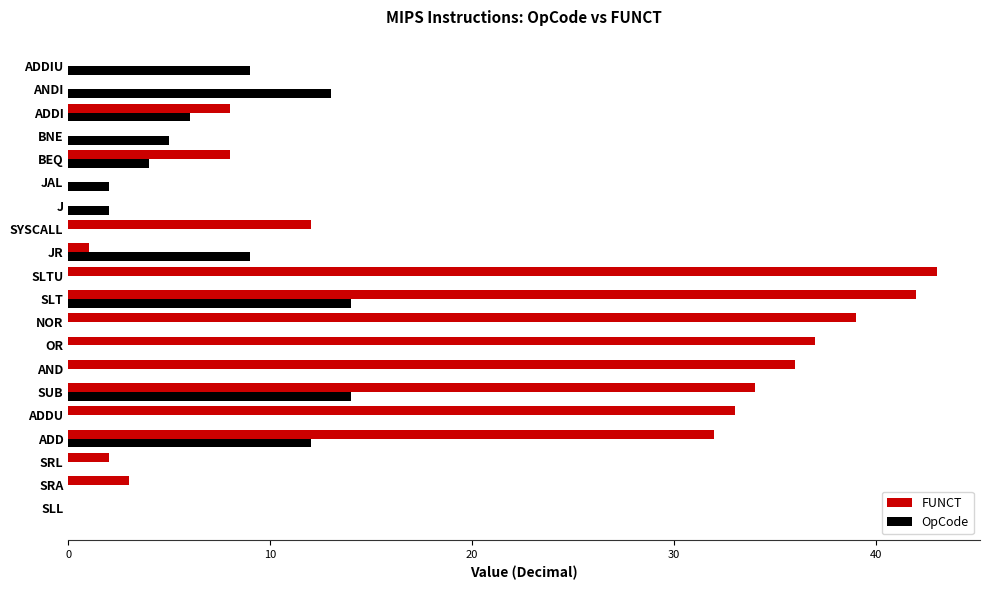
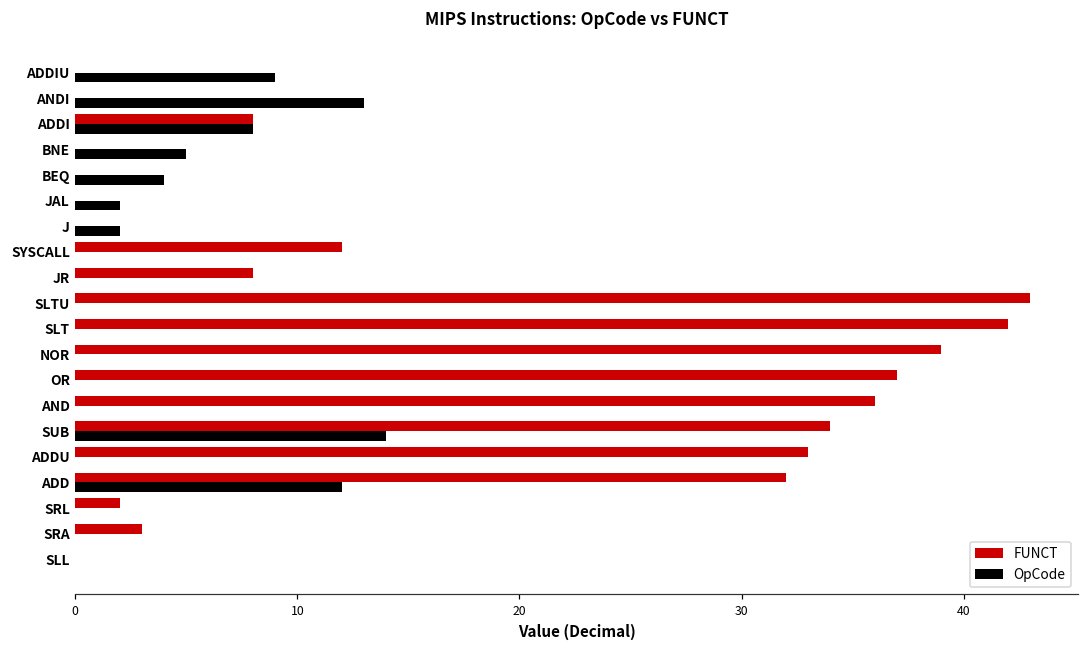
OpCode, ADDI: 6 -> 8
FUNCT, BEQ: 8 -> 0
FUNCT, JR: 1 -> 8
OpCode, JR: 9 -> 0
OpCode, SLT: 14 -> 0
